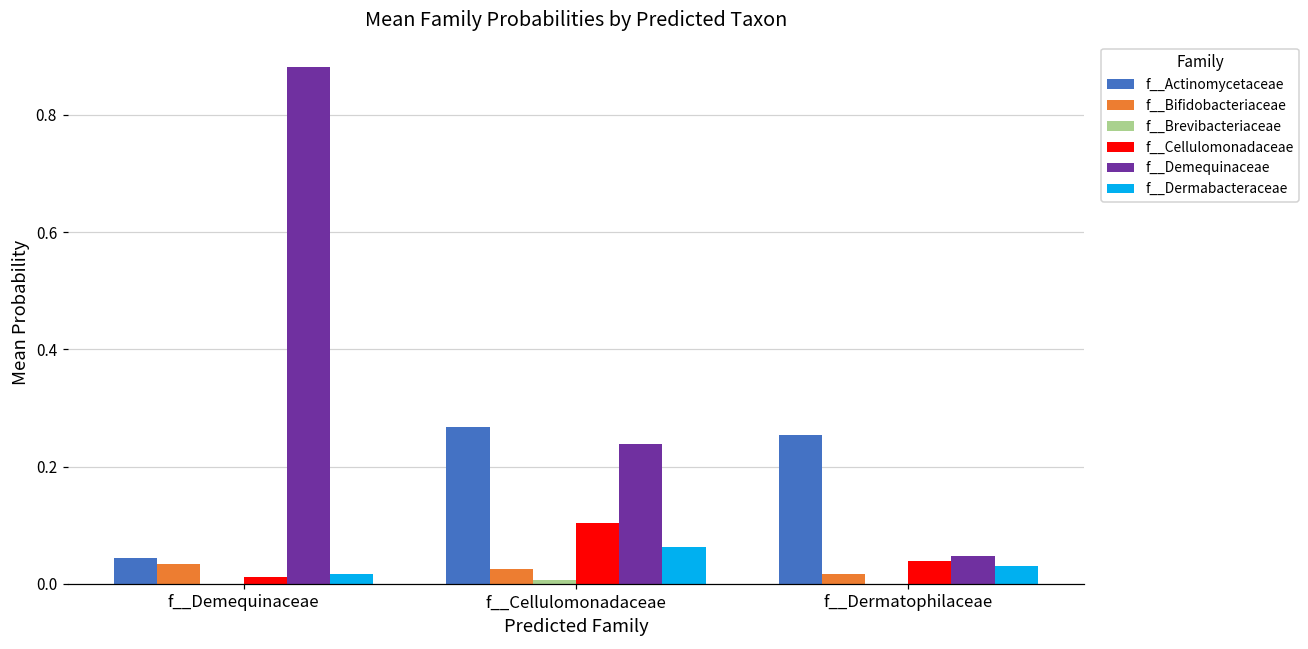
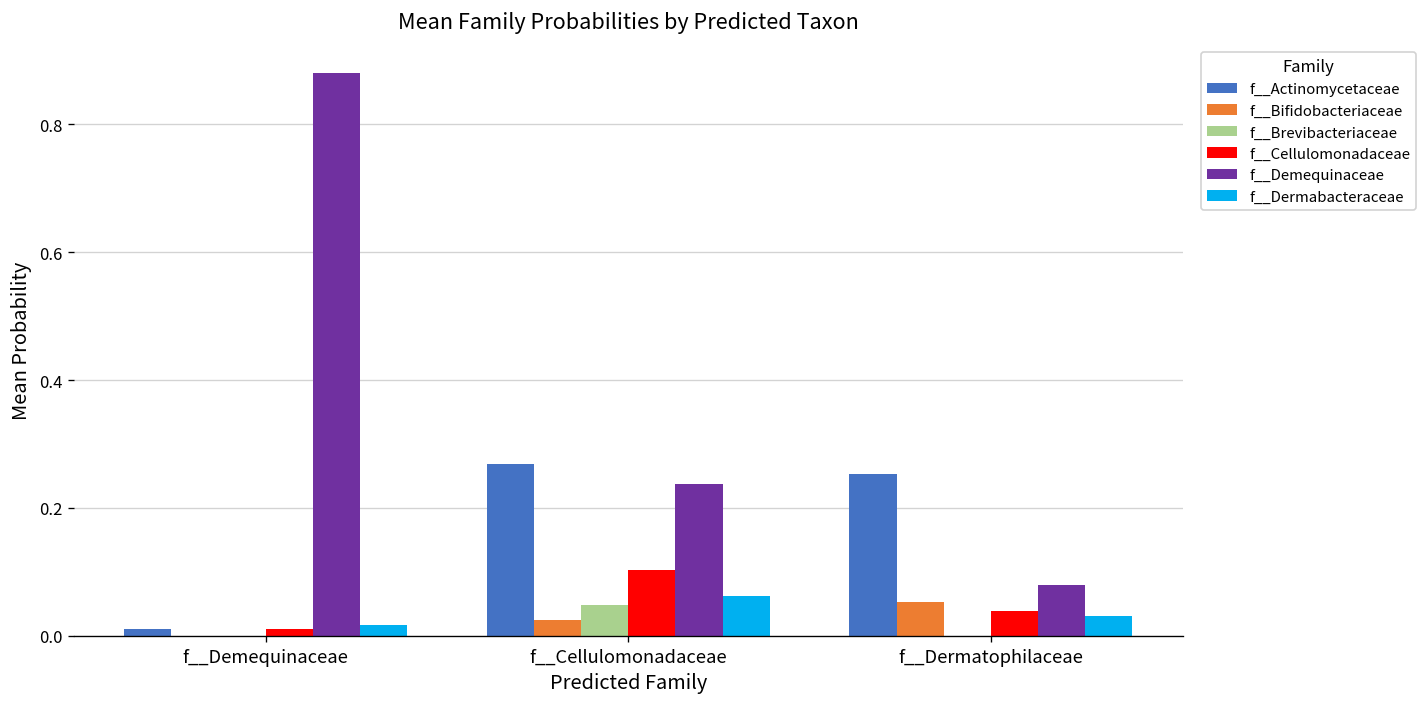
f__Actinomycetaceae, f__Demequinaceae: 0.04 -> 0.01
f__Bifidobacteriaceae, f__Demequinaceae: 0.03 -> 0.00
f__Brevibacteriaceae, f__Cellulomonadaceae: 0.01 -> 0.05
f__Bifidobacteriaceae, f__Dermatophilaceae: 0.02 -> 0.05
f__Demequinaceae, f__Dermatophilaceae: 0.05 -> 0.08
